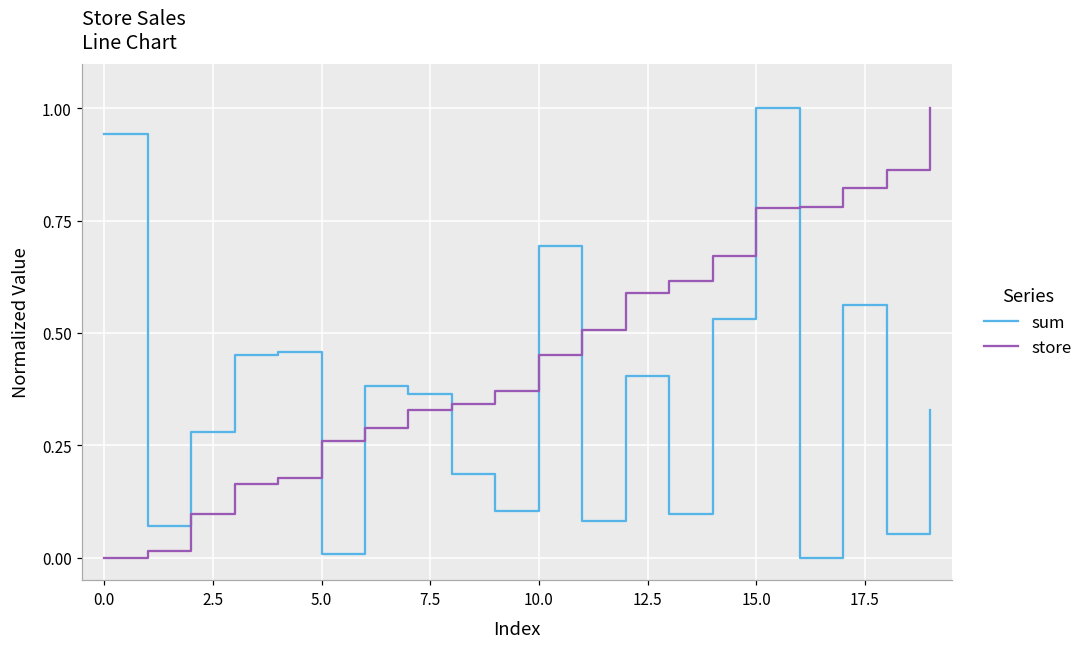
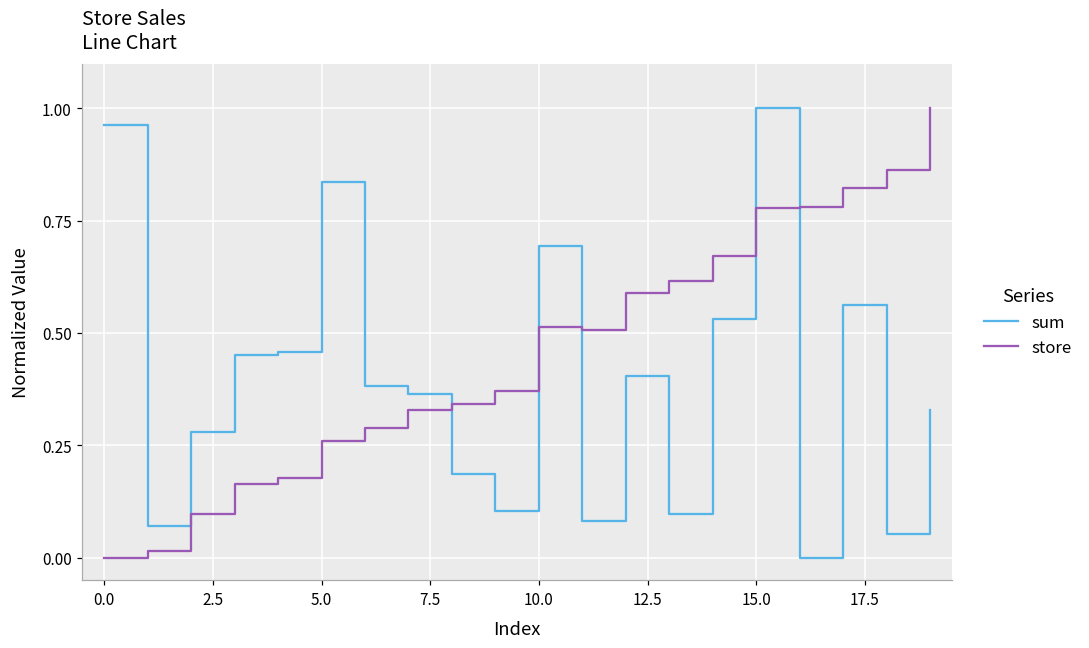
sum, 0.0: 0.94 -> 0.96
sum, 5.0: 0.01 -> 0.84
store, 10.0: 0.45 -> 0.51
